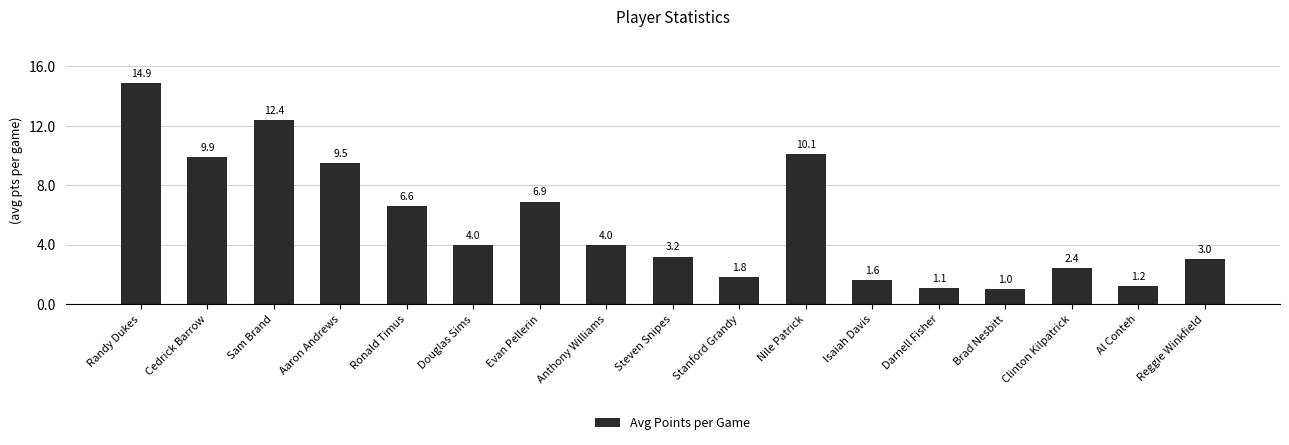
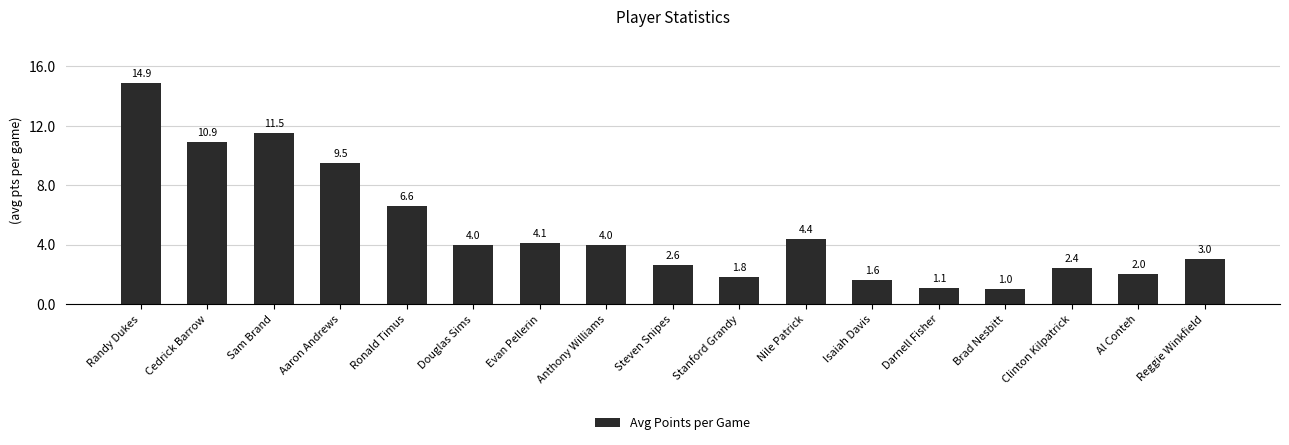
Cedrick Barrow: 9.9 -> 10.9
Sam Brand: 12.4 -> 11.5
Evan Pellerin: 6.9 -> 4.1
Steven Snipes: 3.2 -> 2.6
Nile Patrick: 10.1 -> 4.4
Al Conteh: 1.2 -> 2.0
